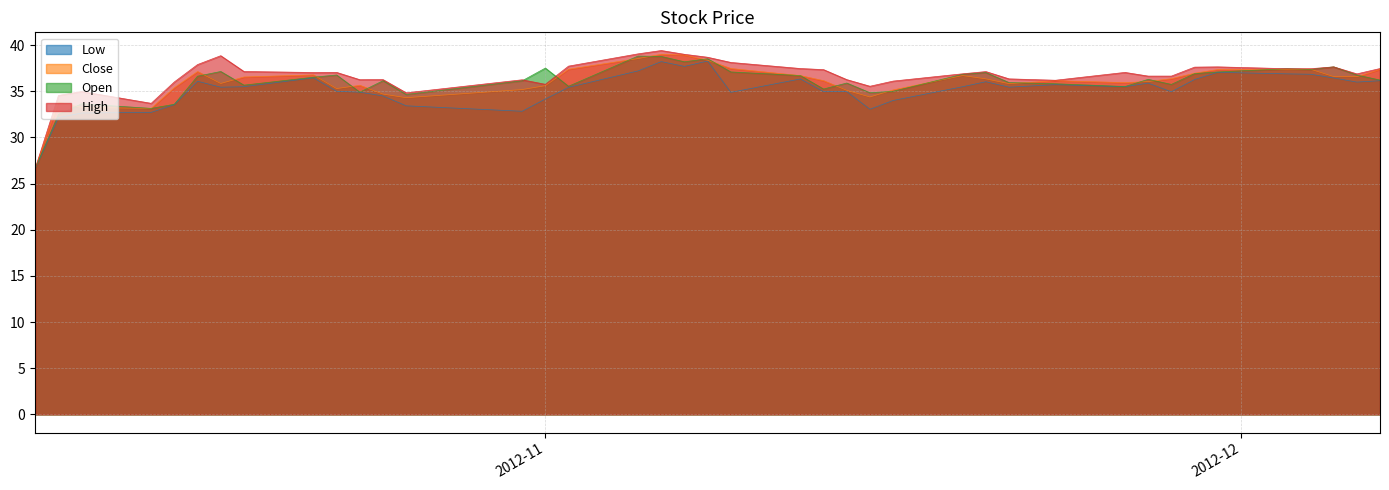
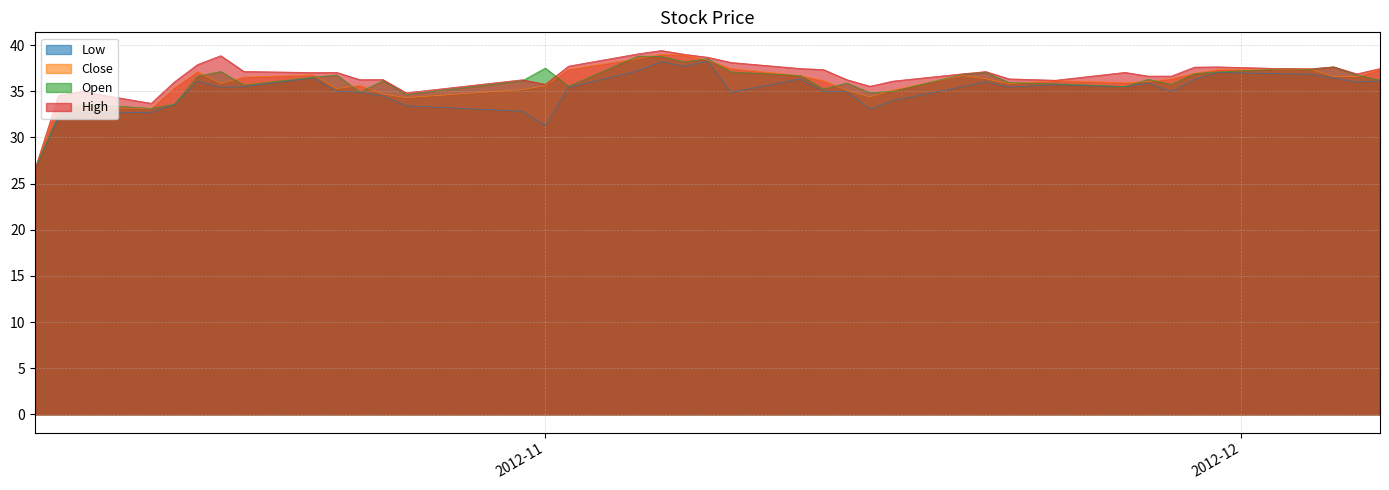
Low, 2012-11: 34 -> 31
